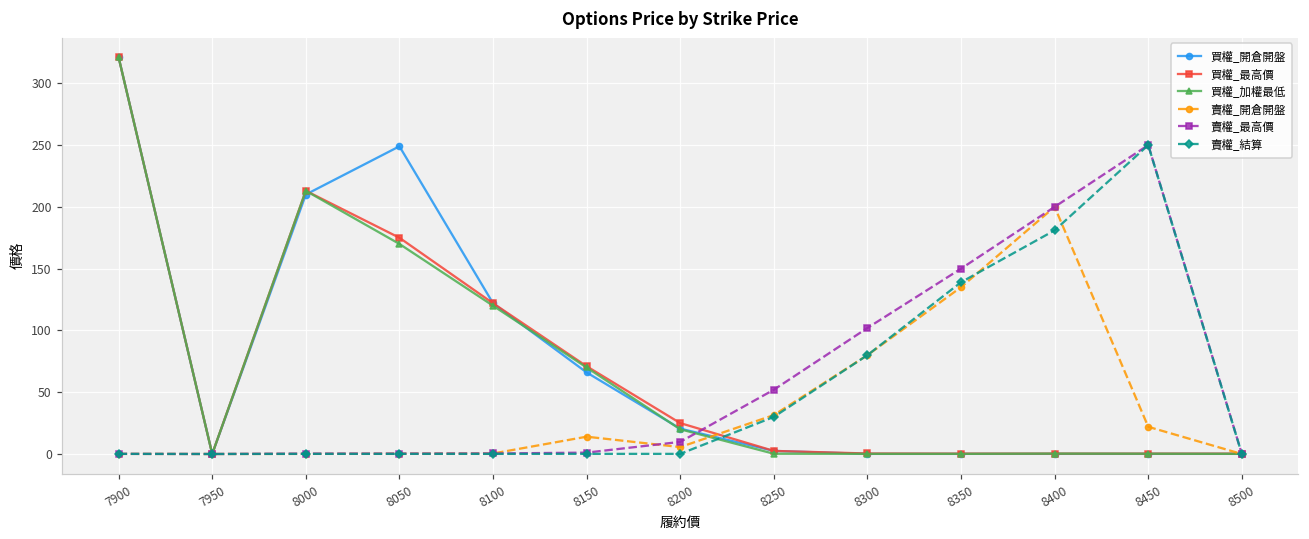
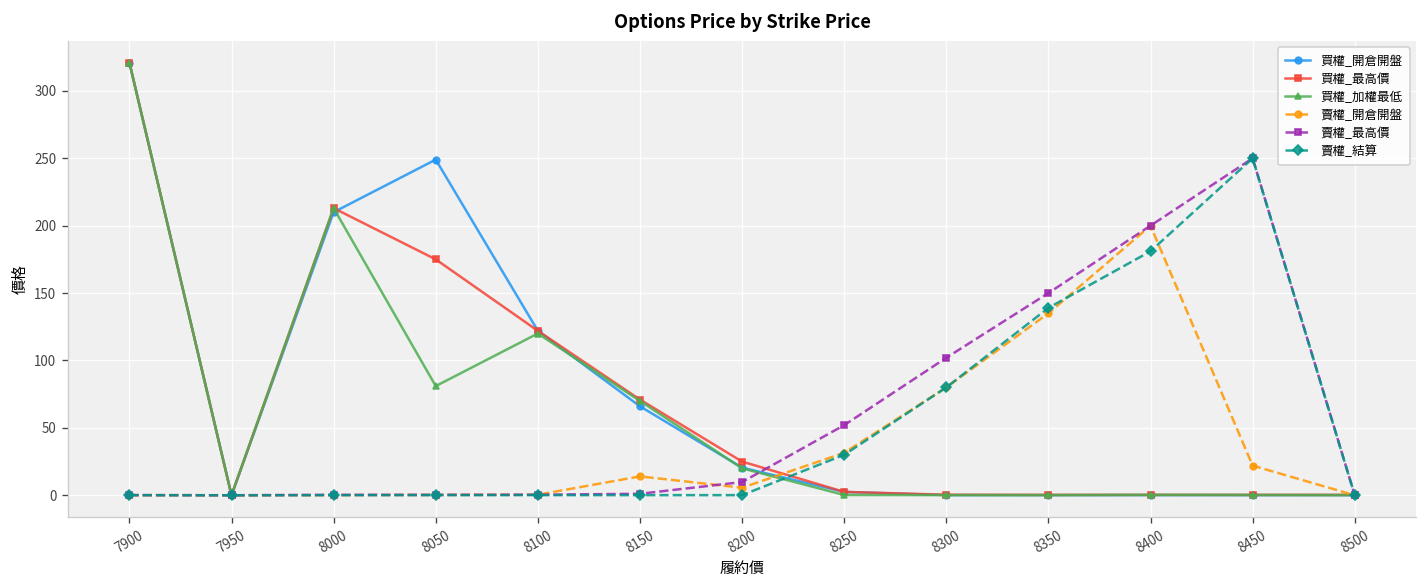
買權_加權最低, 8050: 170 -> 81
